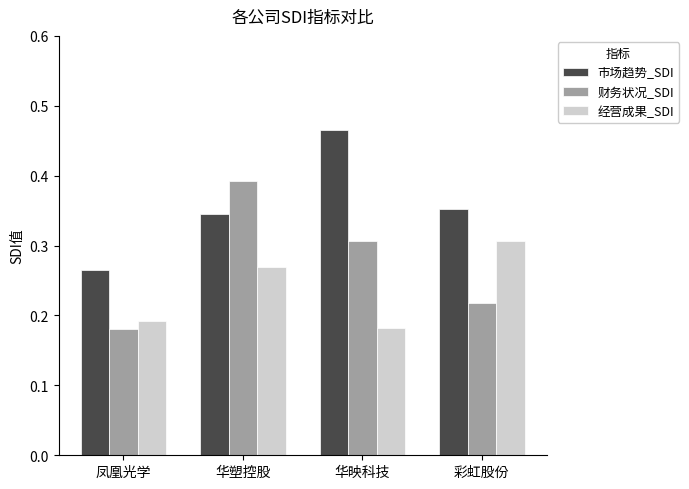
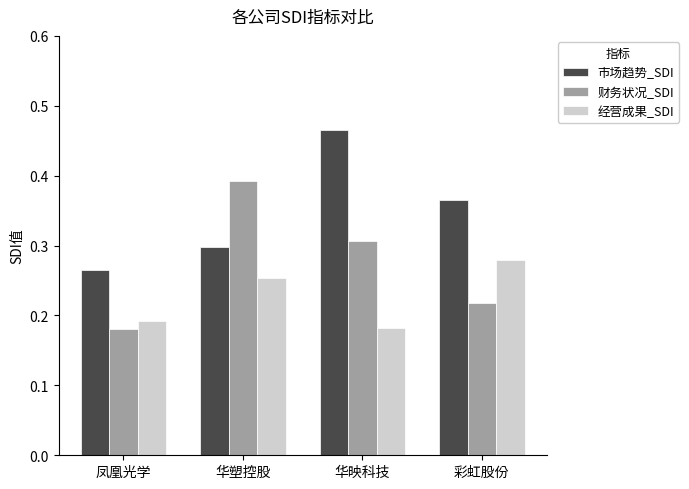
市场趋势_SDI, 华塑控股: 0.35 -> 0.30
经营成果_SDI, 华塑控股: 0.27 -> 0.25
市场趋势_SDI, 彩虹股份: 0.35 -> 0.36
经营成果_SDI, 彩虹股份: 0.31 -> 0.28
